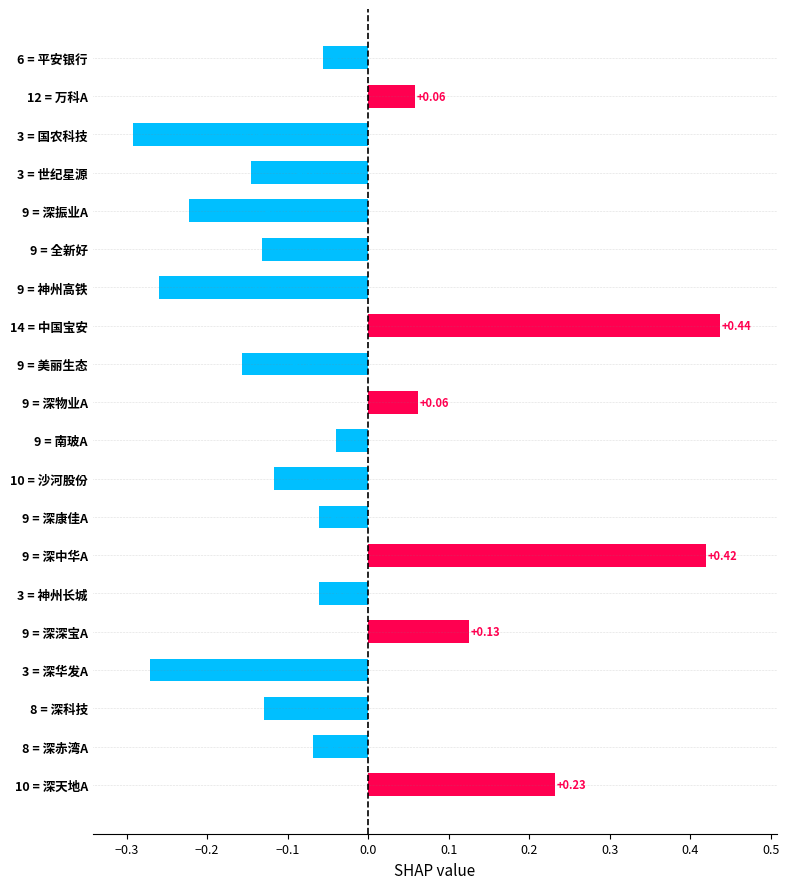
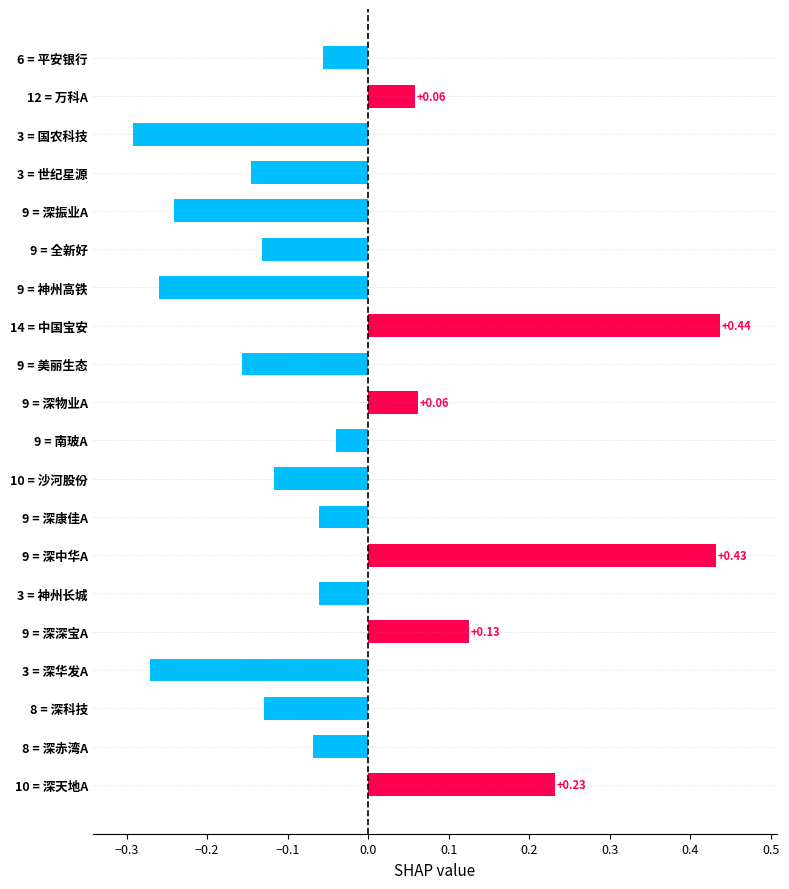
9 = 深振业A: -0.22 -> -0.24
9 = 深中华A: +0.42 -> +0.43
